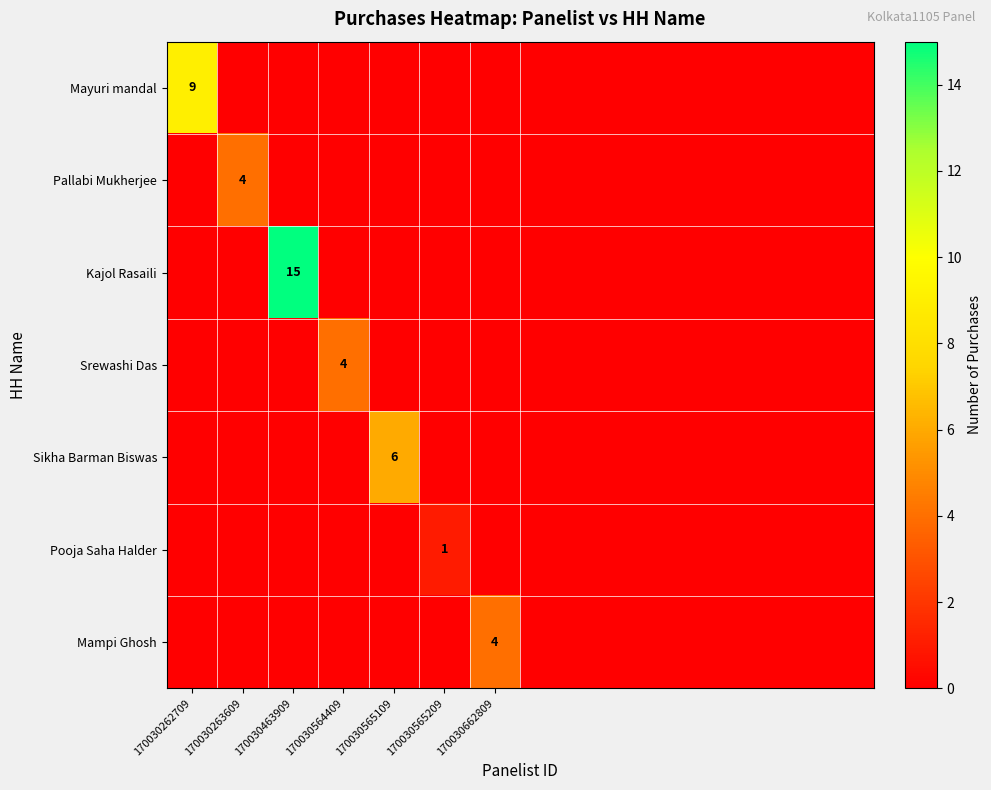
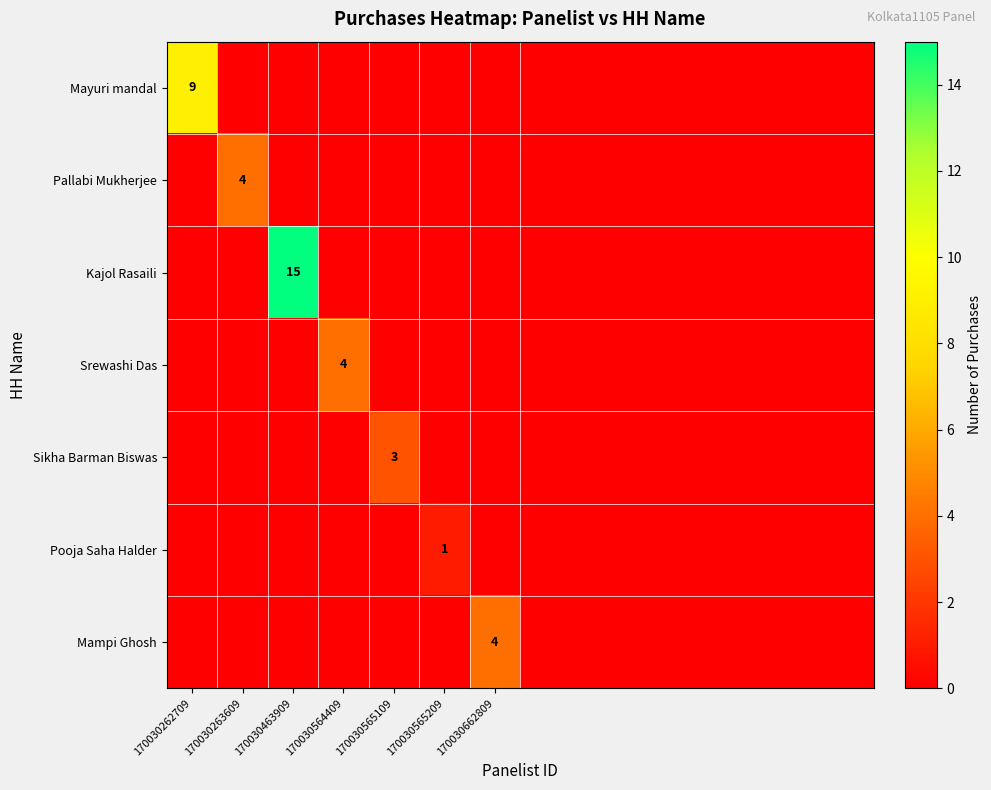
Sikha Barman Biswas, 170030565109: 6 -> 3
